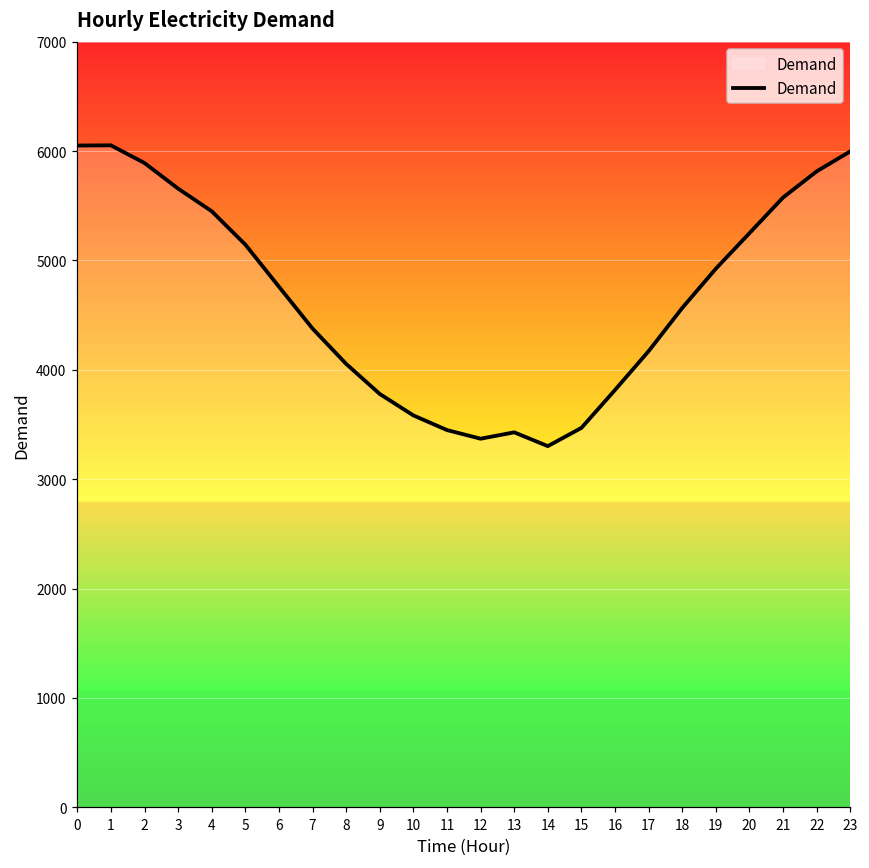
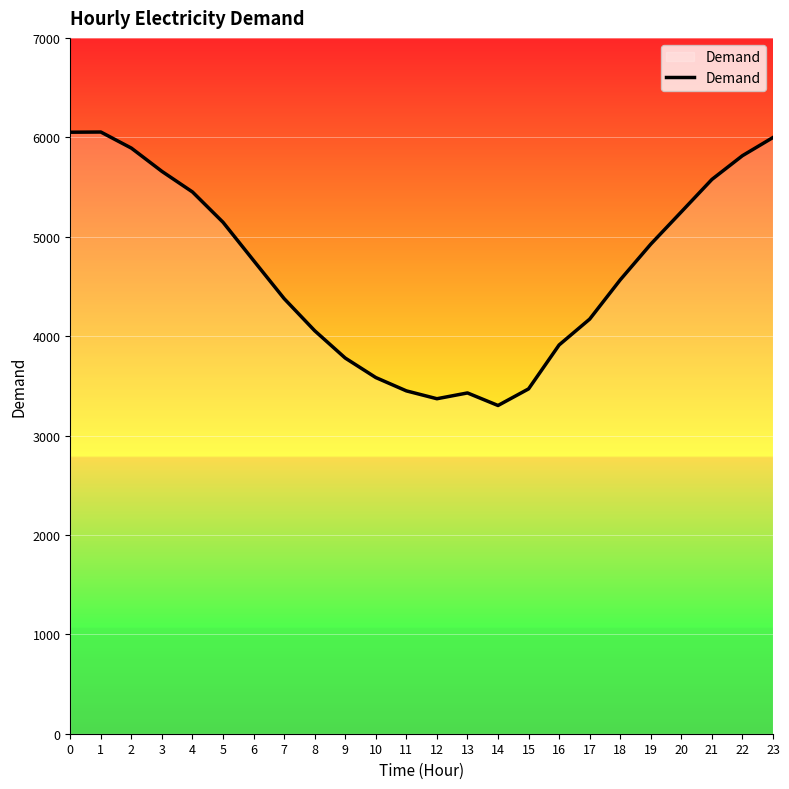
16: 3800 -> 3900
